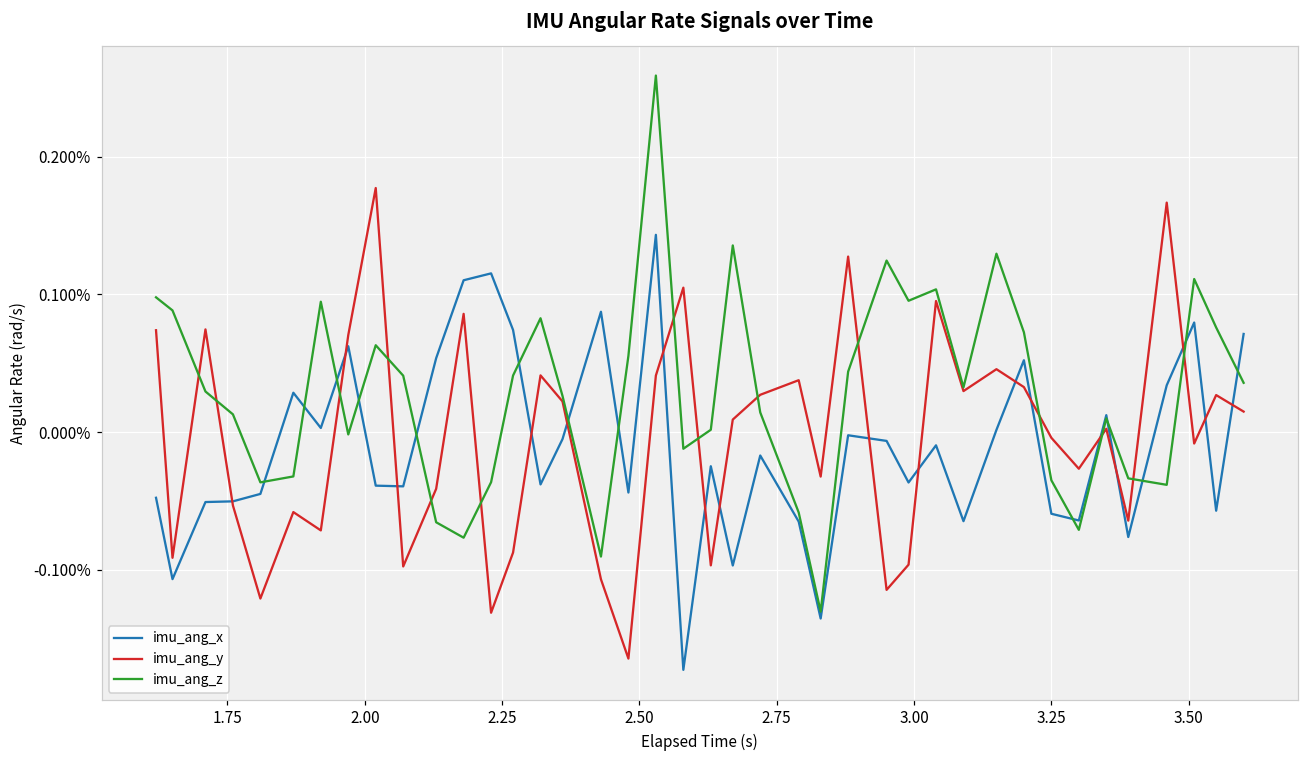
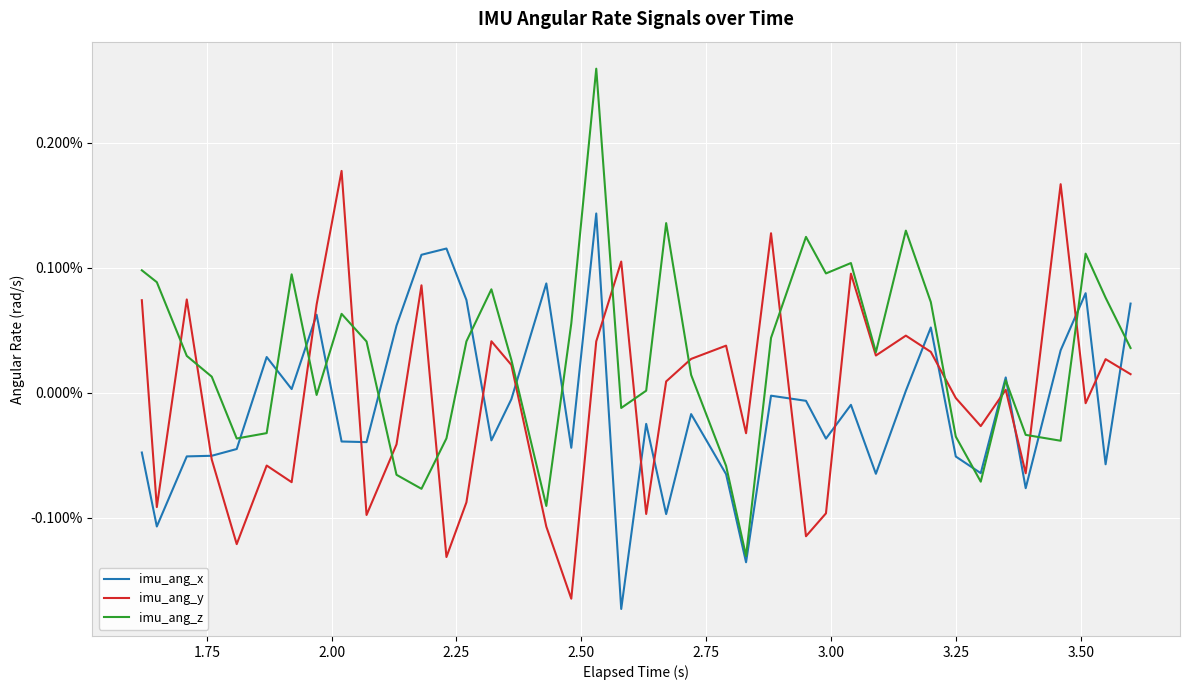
imu_ang_x, 3.25: -0.059% -> -0.051%
